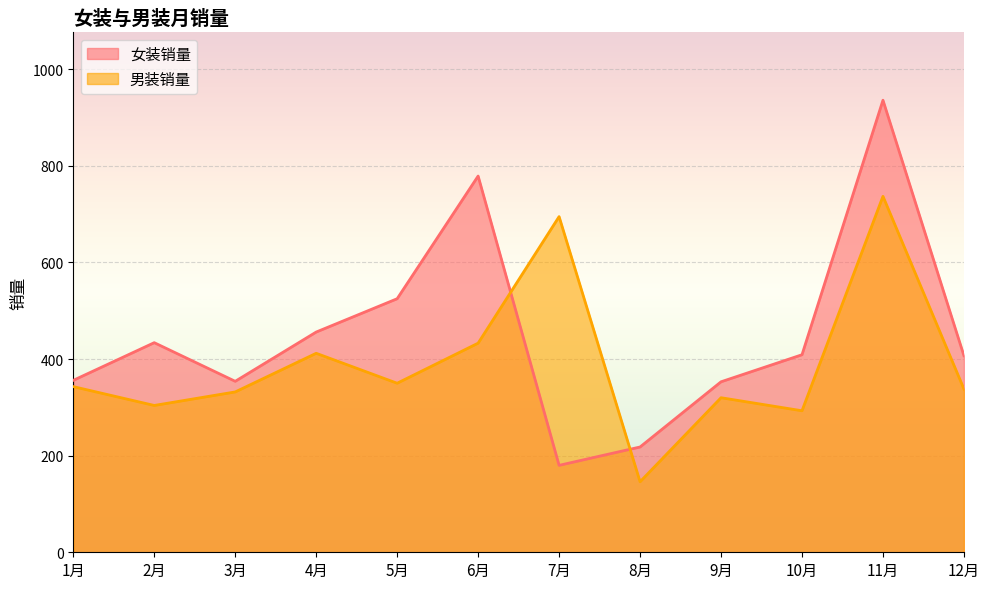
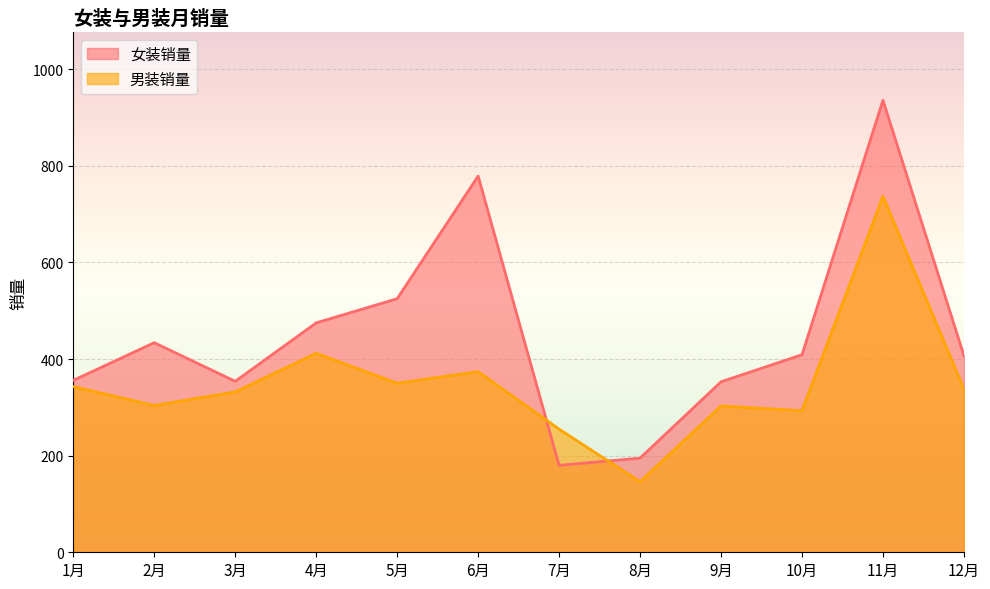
女装销量, 4月: 460 -> 480
男装销量, 6月: 430 -> 370
男装销量, 7月: 700 -> 260
女装销量, 8月: 220 -> 200
男装销量, 9月: 320 -> 300
